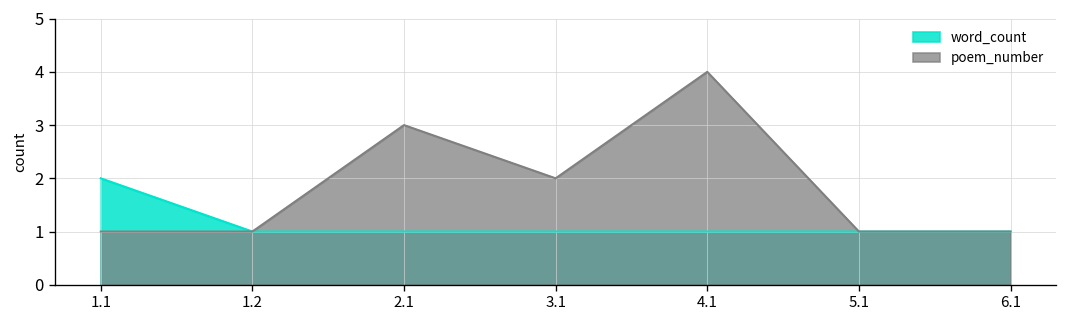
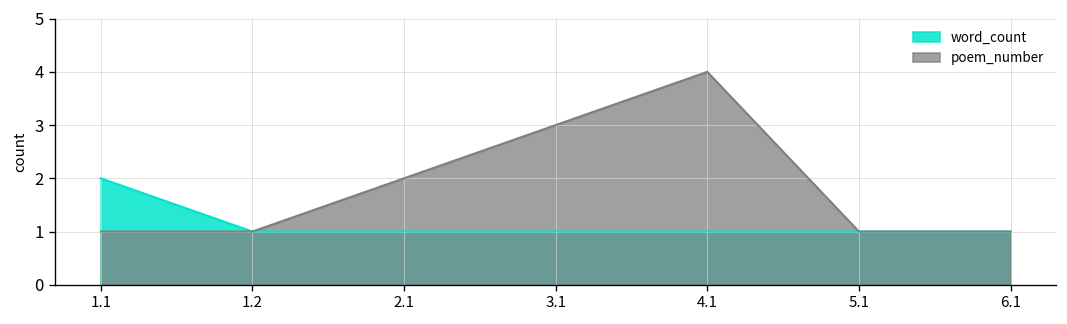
poem_number, 2.1: 3 -> 2
poem_number, 3.1: 2 -> 3
